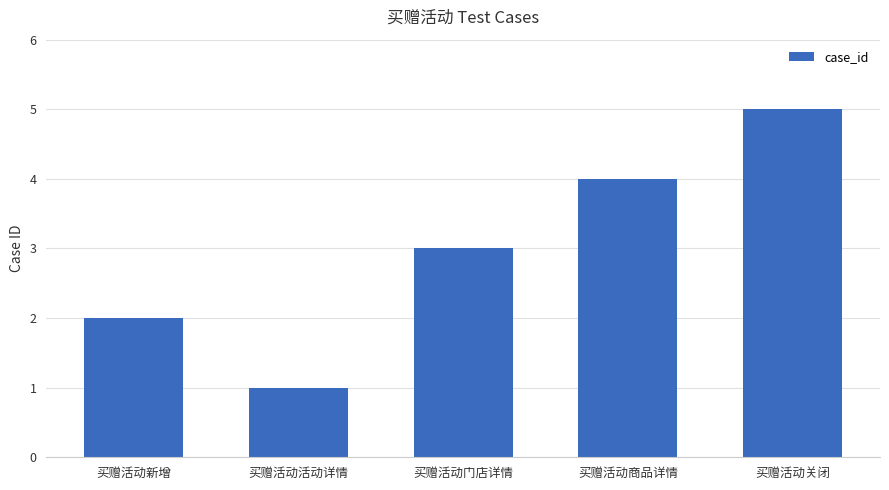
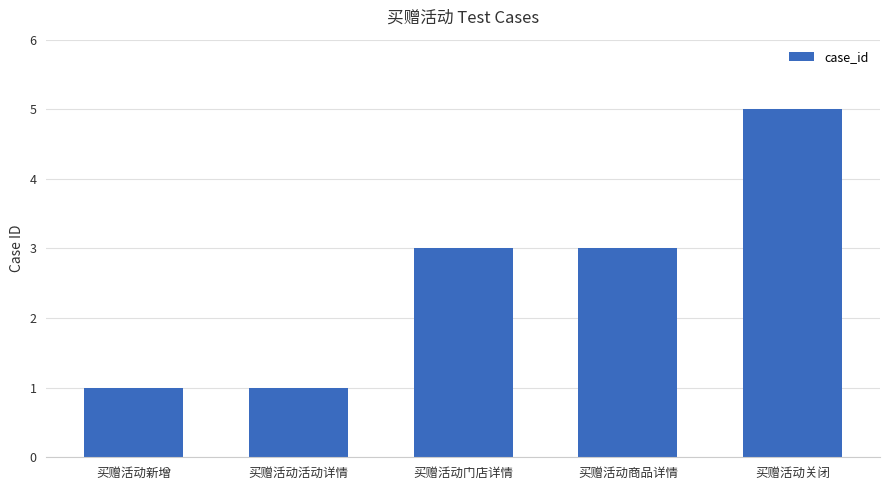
买赠活动新增: 2 -> 1
买赠活动商品详情: 4 -> 3
